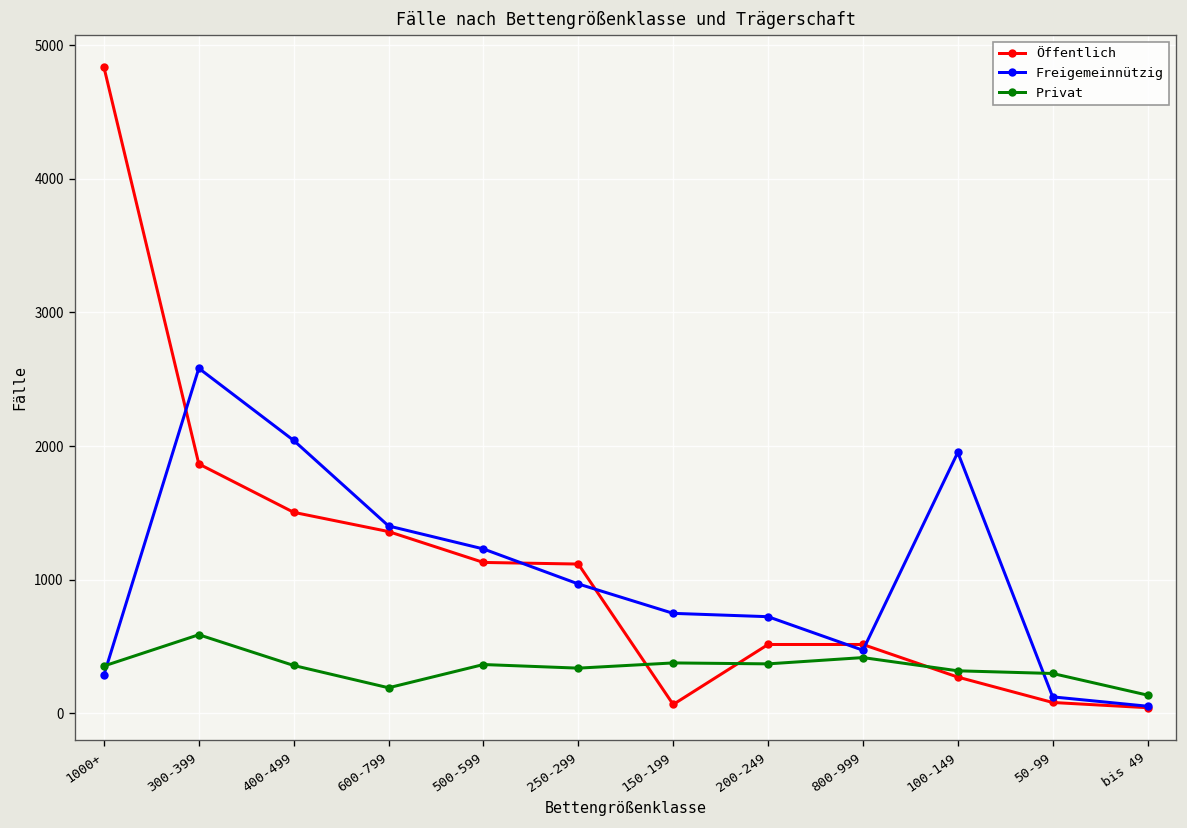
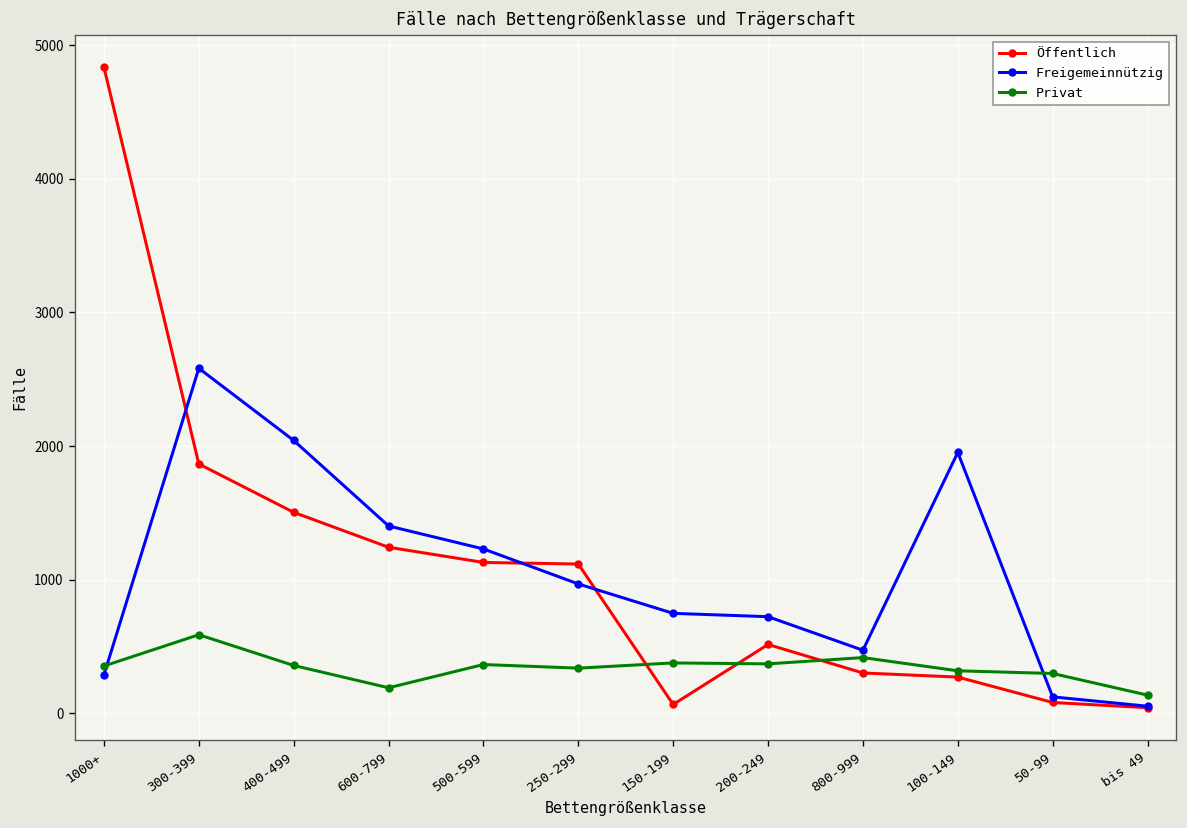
Öffentlich, 600-799: 1360 -> 1240
Öffentlich, 800-999: 520 -> 300
